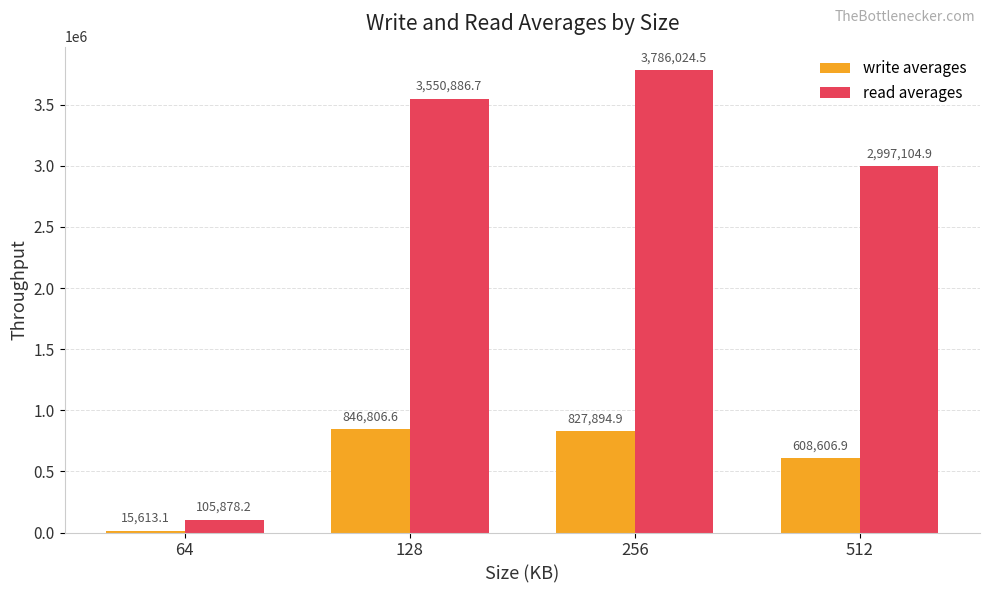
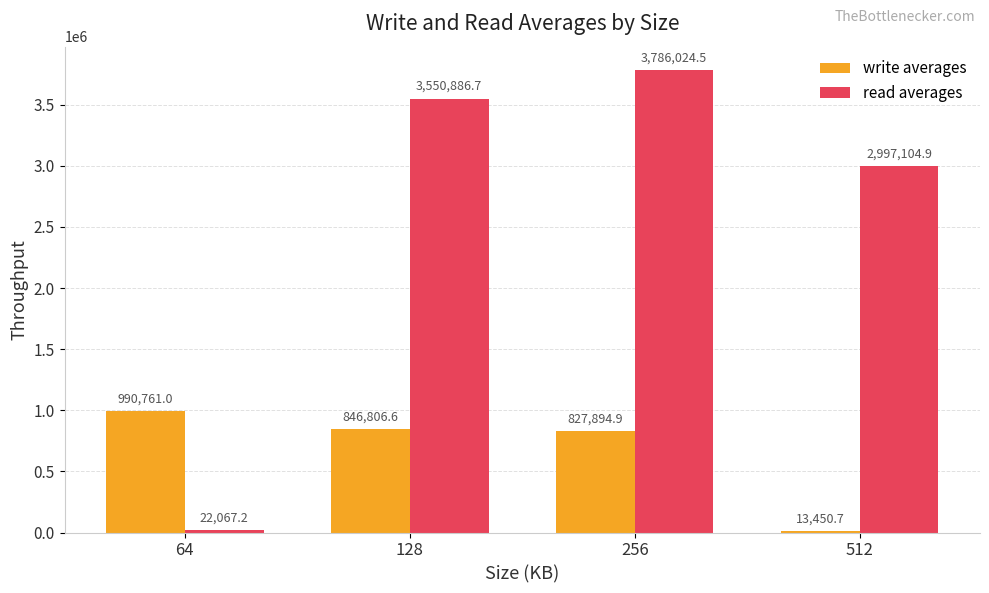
write averages, 64: 15,613.1 -> 990,761.0
read averages, 64: 105,878.2 -> 22,067.2
write averages, 512: 608,606.9 -> 13,450.7
